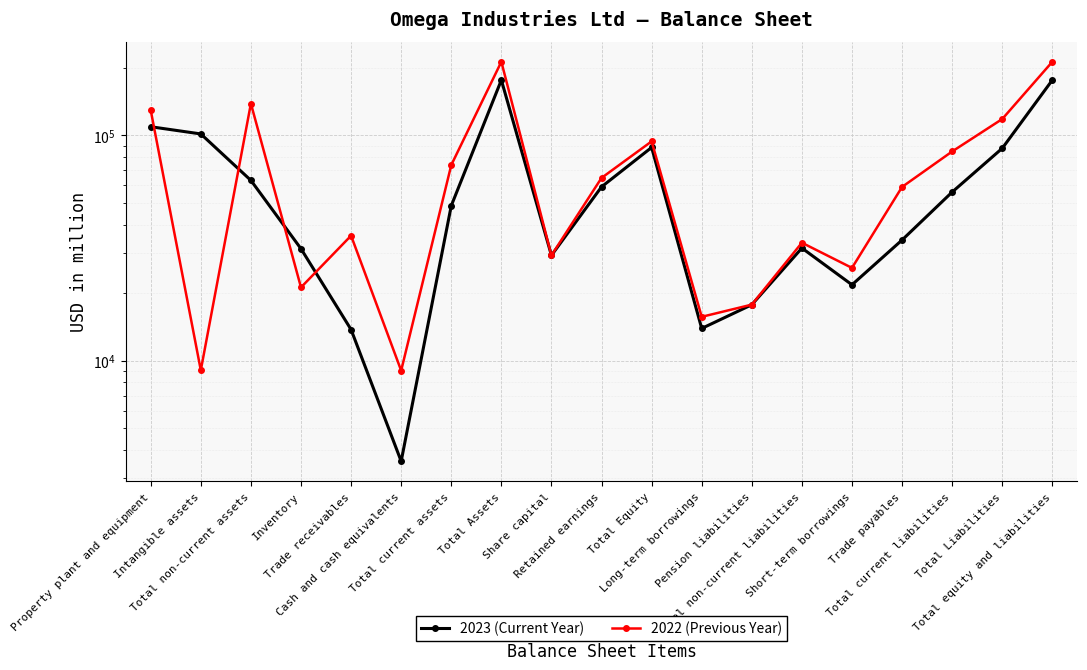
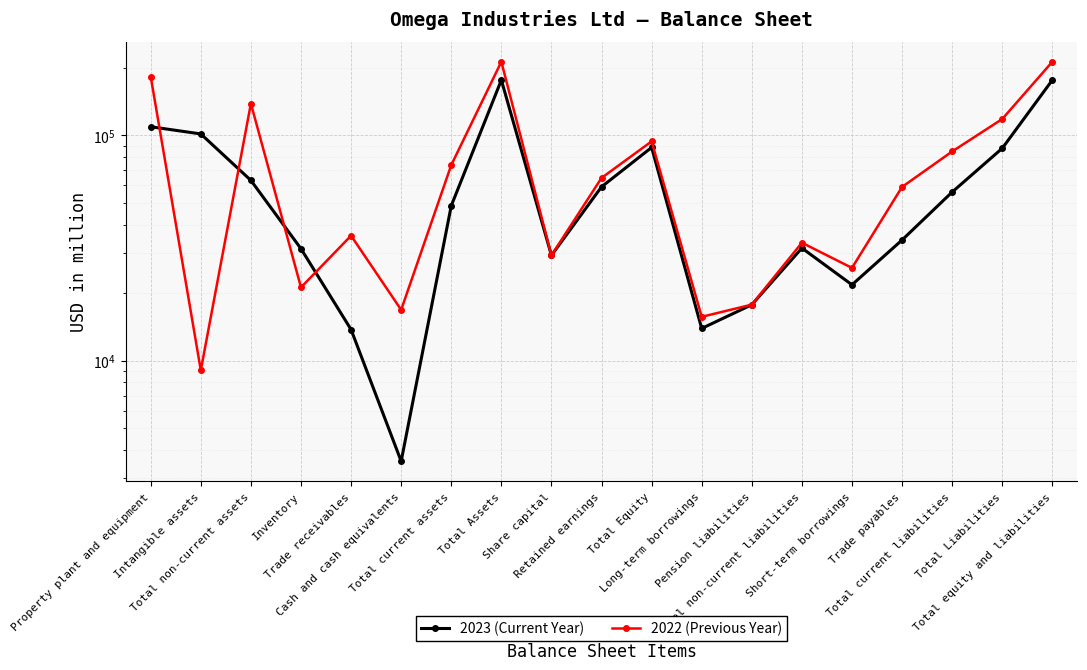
2022 (Previous Year), Property plant and equipment: 130000 -> 180000
2022 (Previous Year), Cash and cash equivalents: 9000 -> 17000
